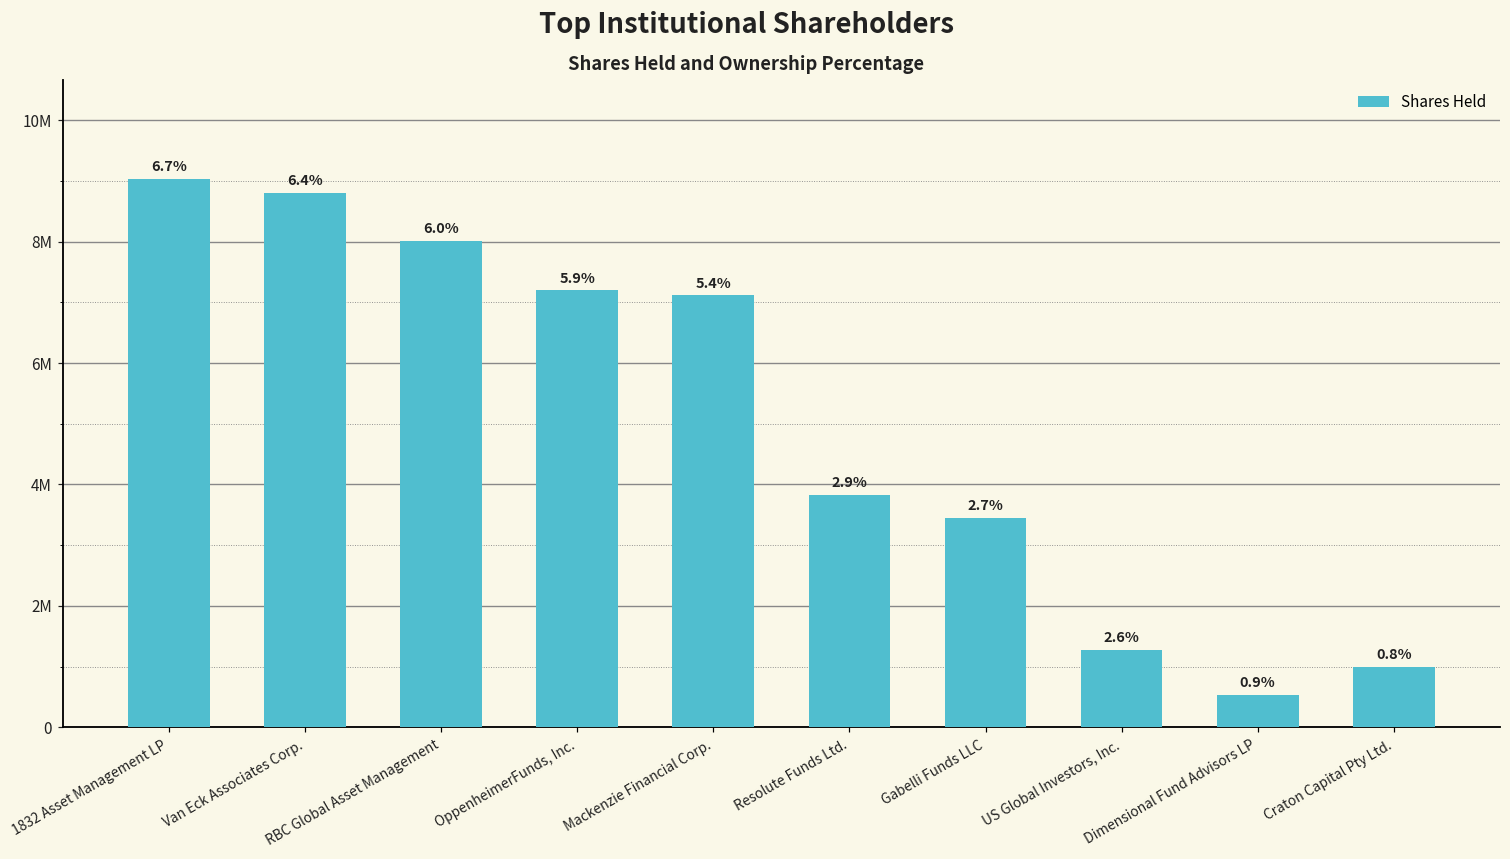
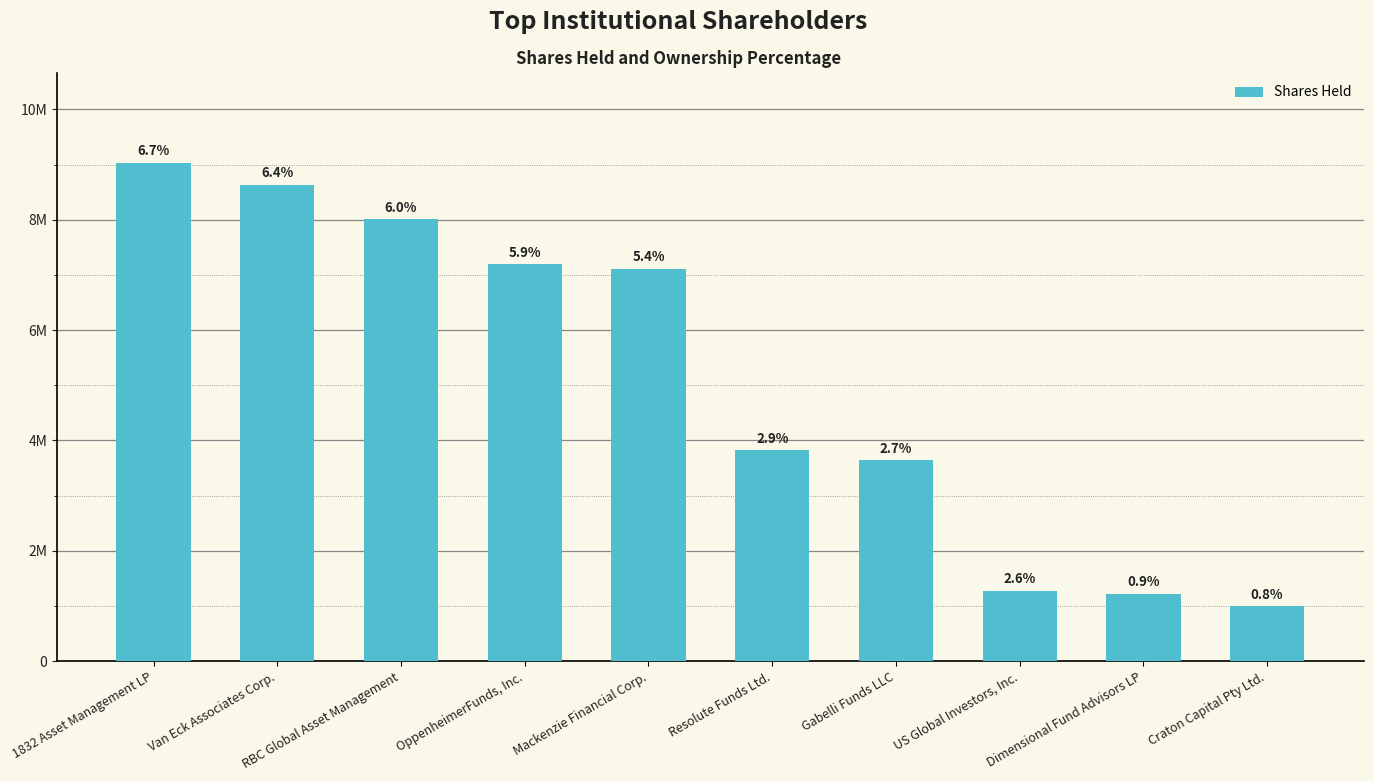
Van Eck Associates Corp.: 8800000 -> 8600000
Gabelli Funds LLC: 3500000 -> 3600000
Dimensional Fund Advisors LP: 500000 -> 1200000
